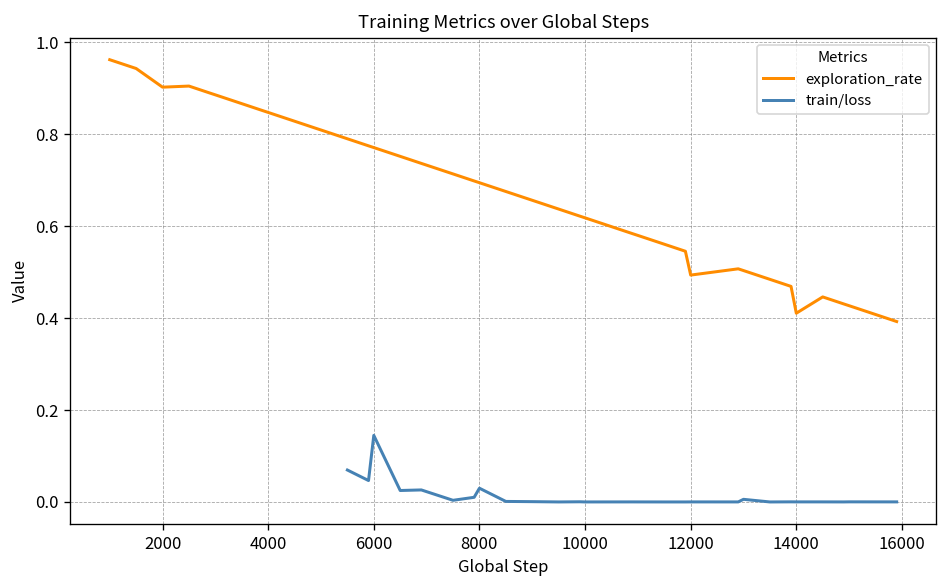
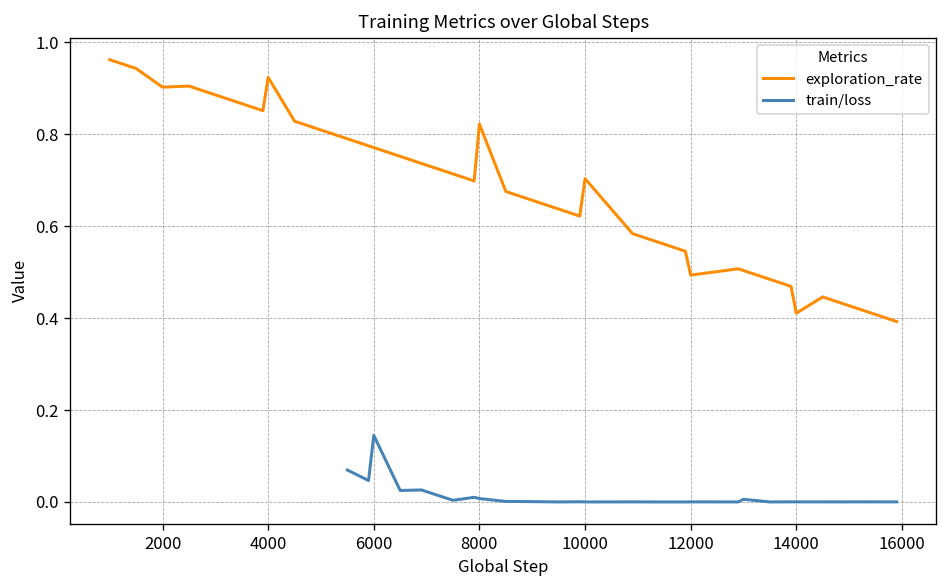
exploration_rate, 4000: 0.85 -> 0.92
exploration_rate, 8000: 0.69 -> 0.82
train/loss, 8000: 0.03 -> 0.01
exploration_rate, 10000: 0.62 -> 0.70
